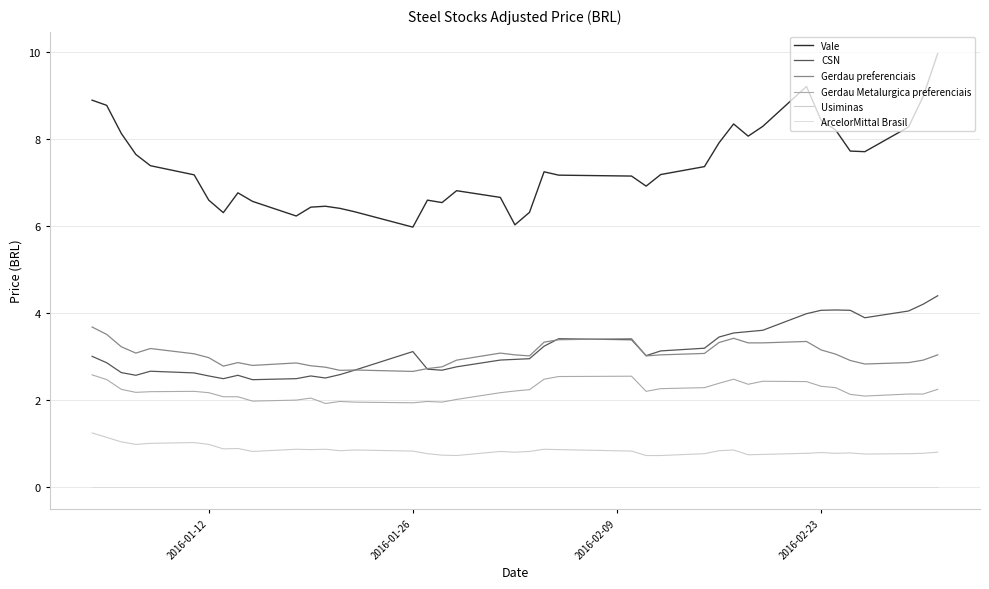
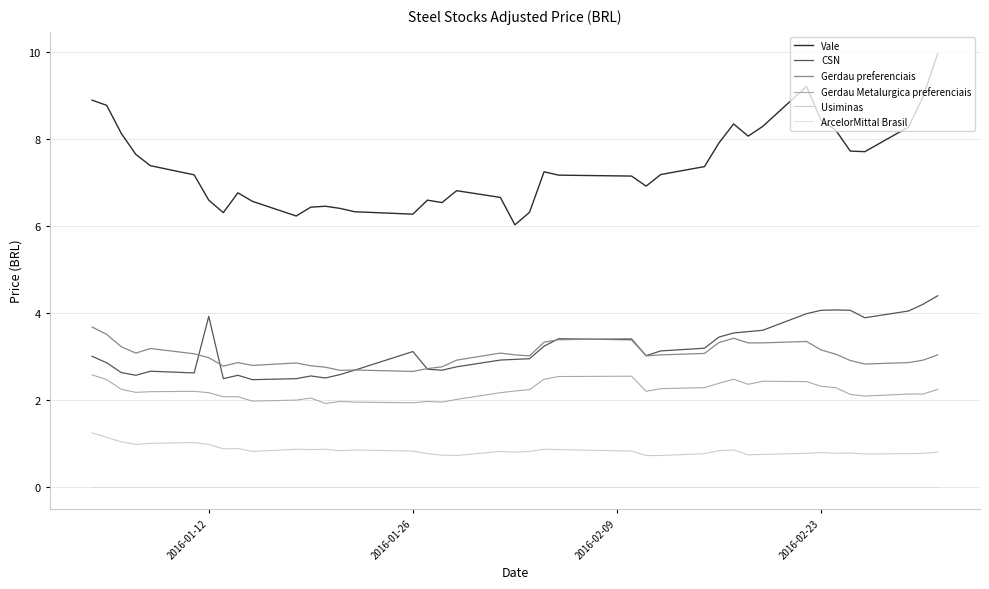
CSN, 2016-01-12: 2.6 -> 3.9
Vale, 2016-01-26: 6.0 -> 6.3
